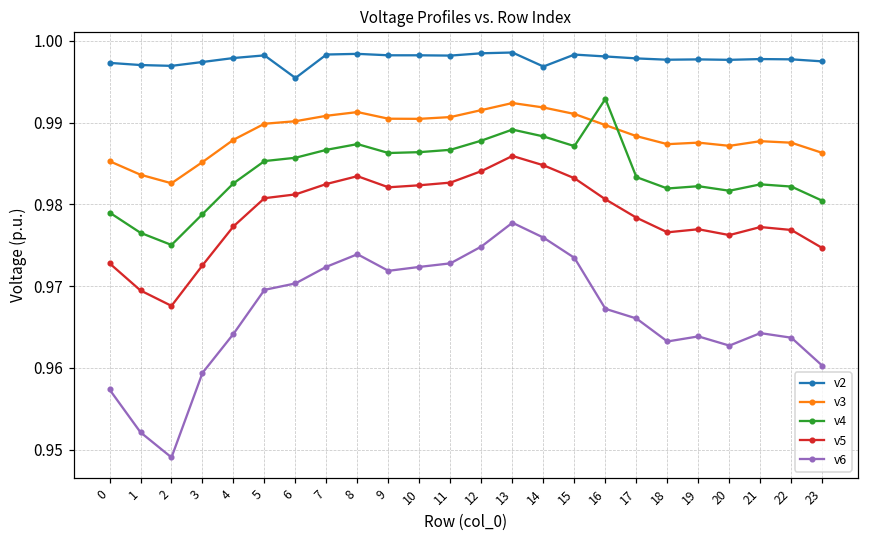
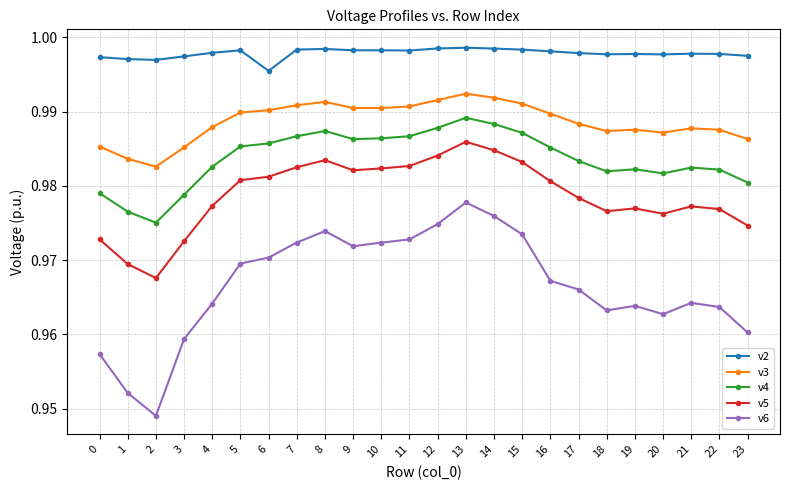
v2, 14: 0.997 -> 0.998
v4, 16: 0.993 -> 0.985
